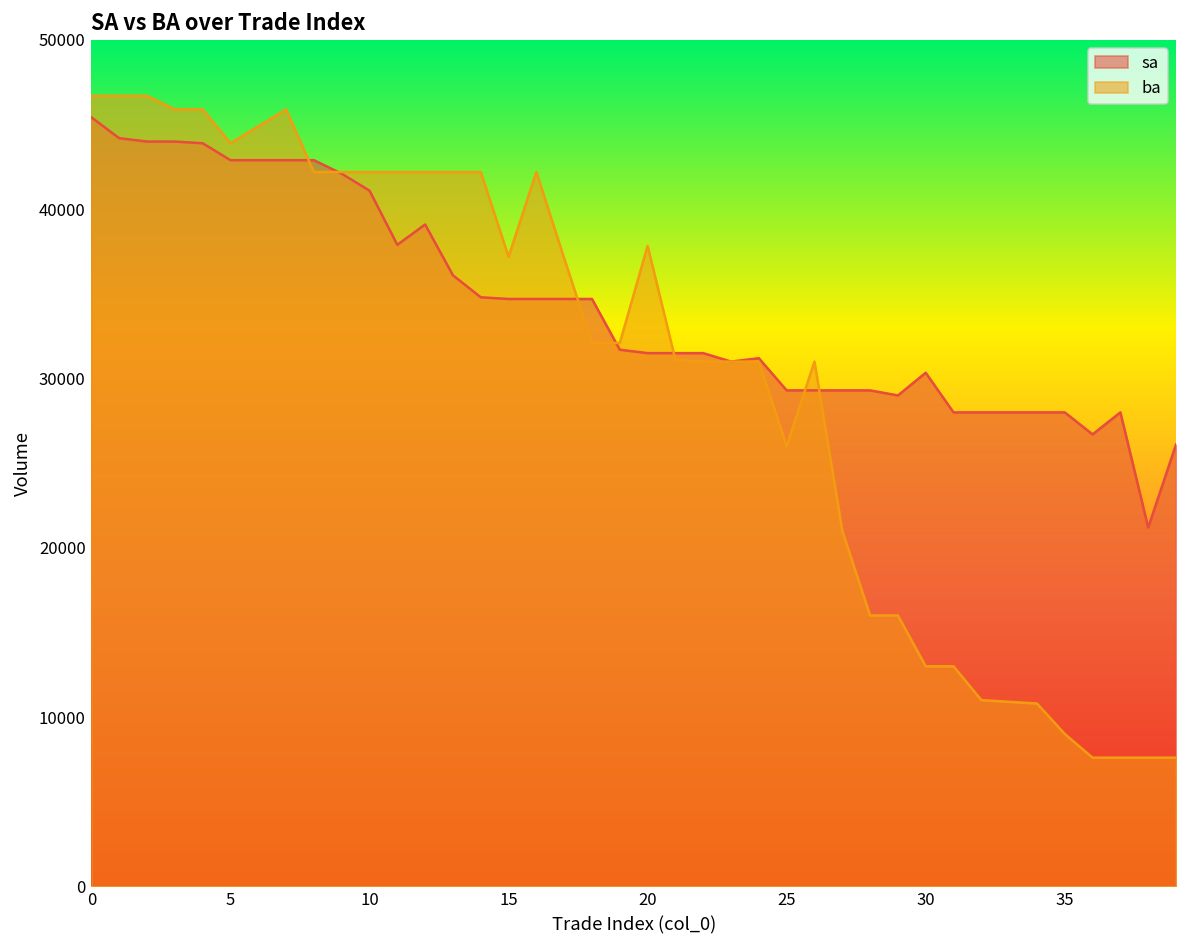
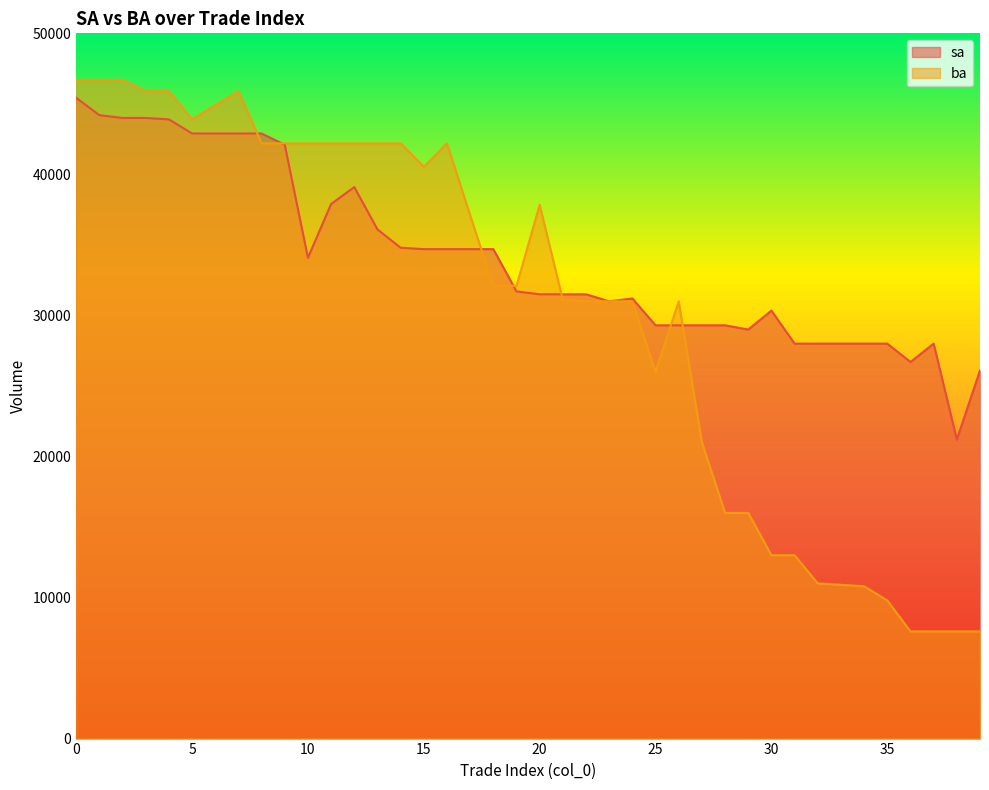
sa, 10: 41100 -> 34100
ba, 15: 37200 -> 40500
ba, 35: 9000 -> 9800
